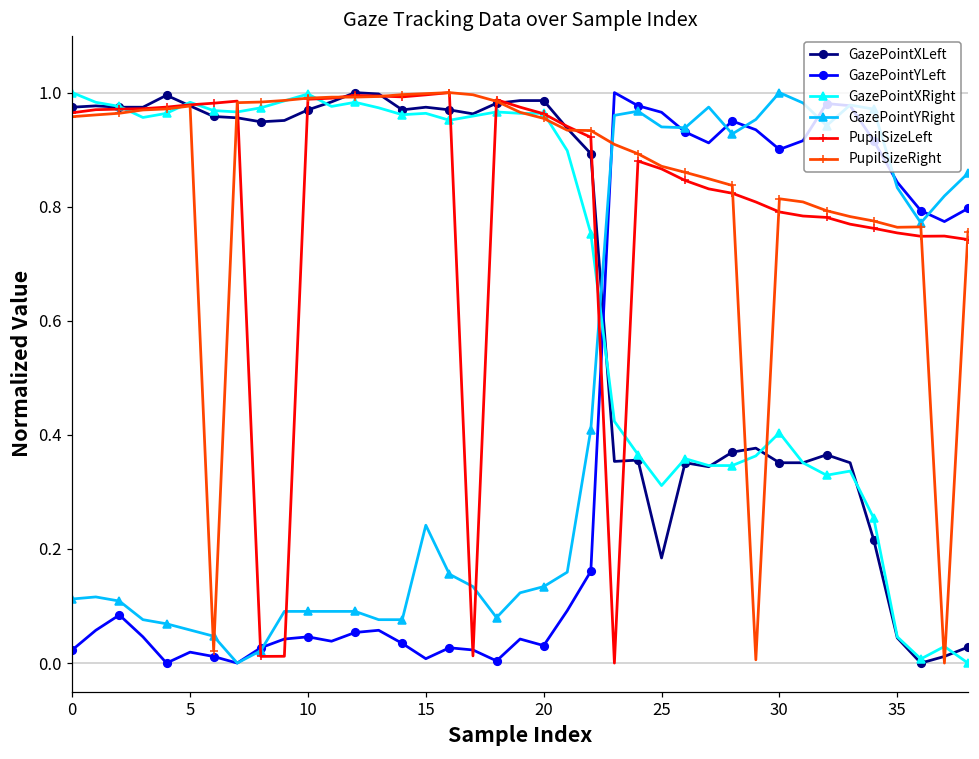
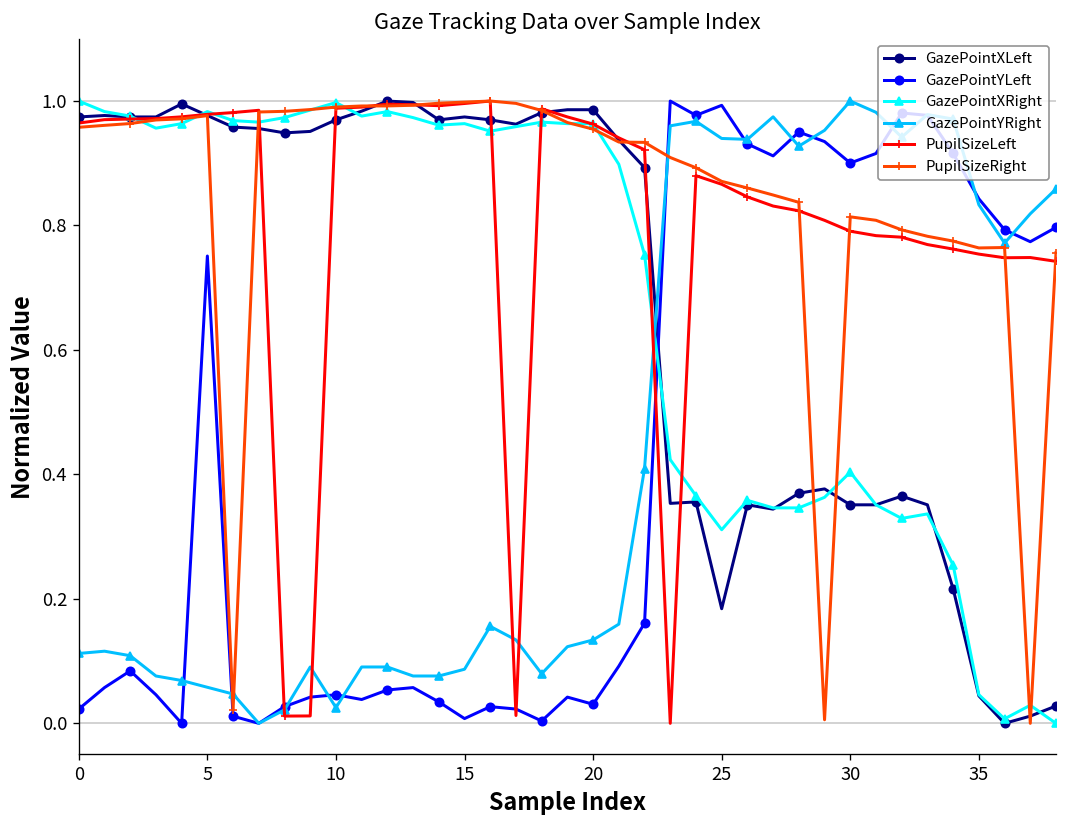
GazePointYLeft, 5: 0.02 -> 0.75
GazePointYRight, 10: 0.09 -> 0.03
GazePointYRight, 15: 0.24 -> 0.09
GazePointYLeft, 25: 0.97 -> 0.99
